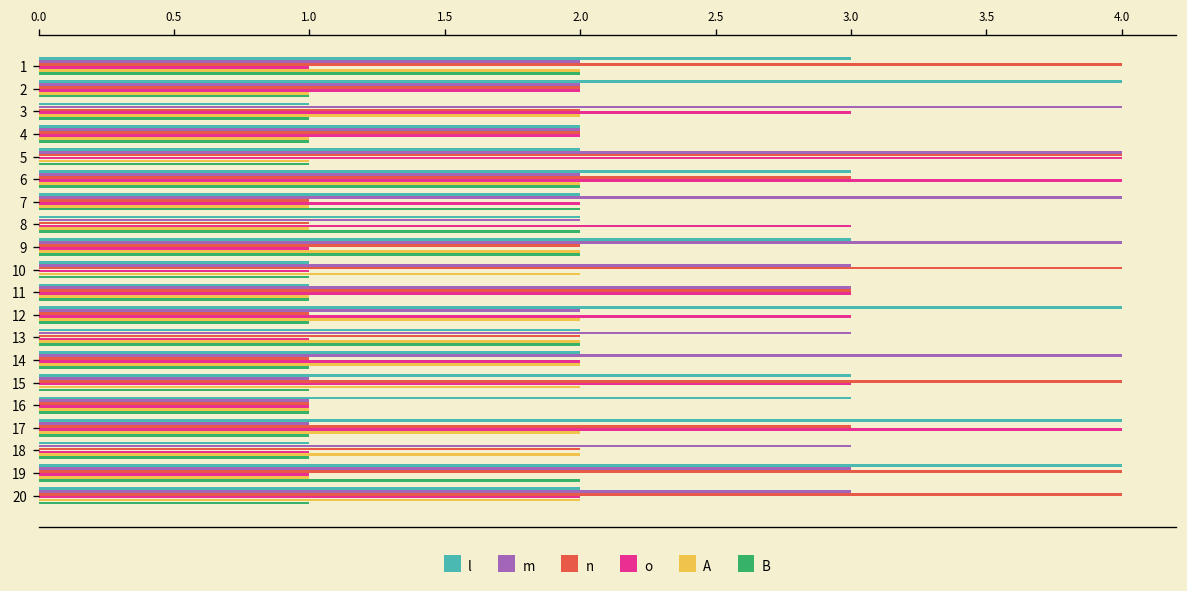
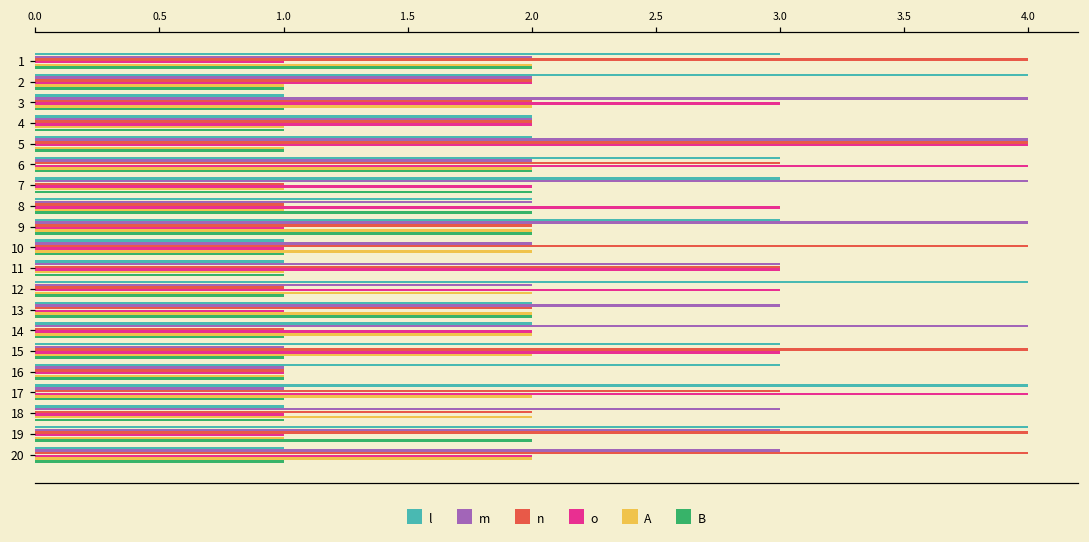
l, 7: 2 -> 3
m, 10: 3 -> 2
l, 20: 2 -> 1
